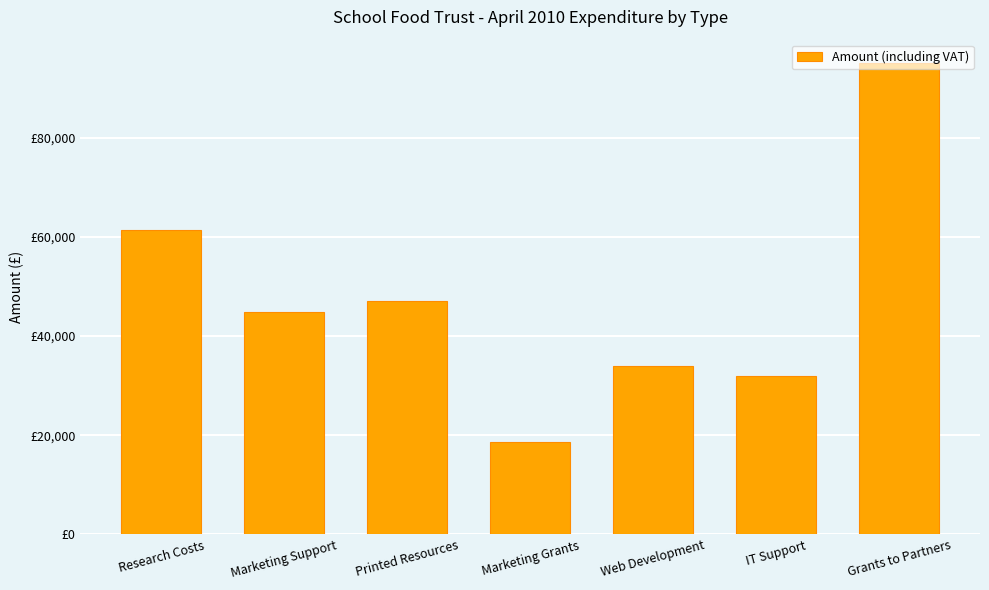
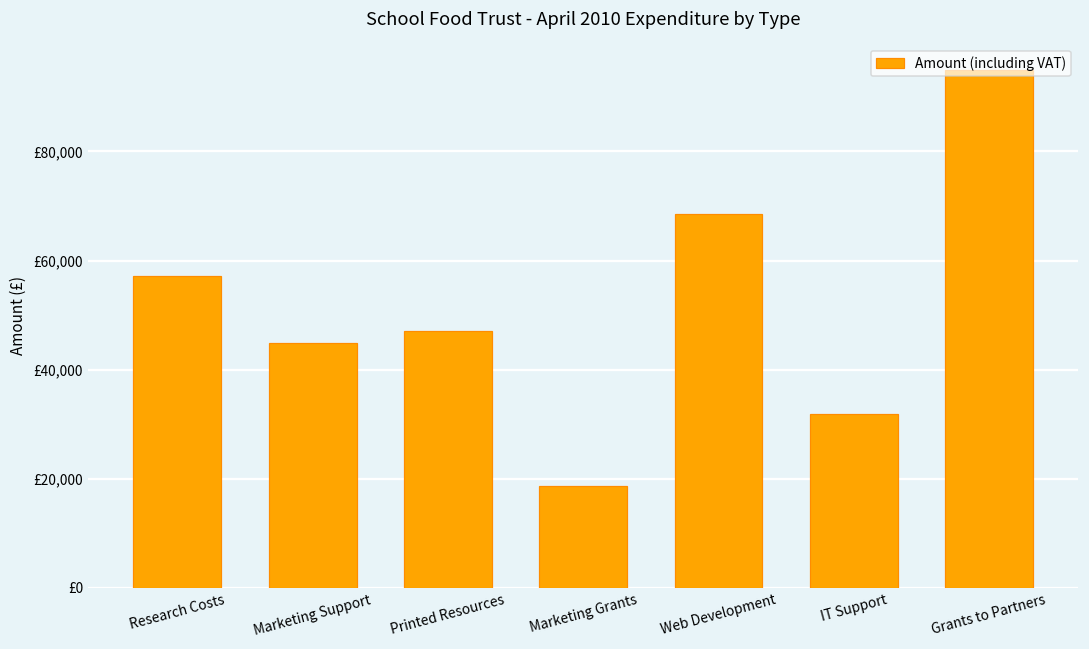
Research Costs: £61,000 -> £57,000
Web Development: £34,000 -> £69,000
